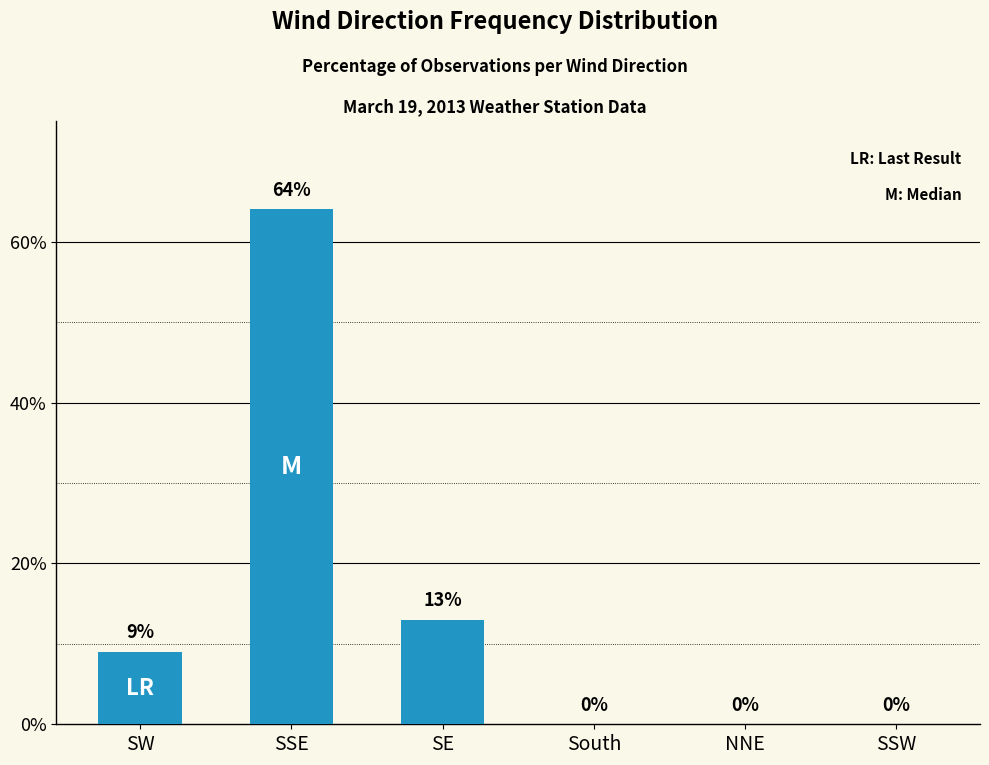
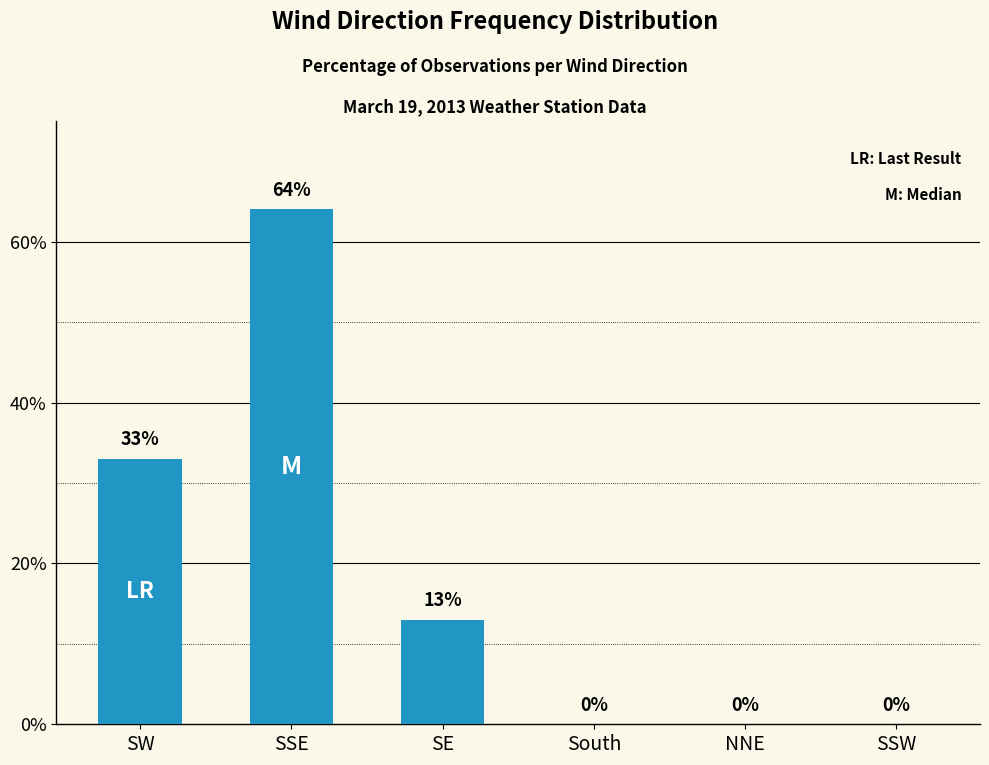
SW: 9% -> 33%
